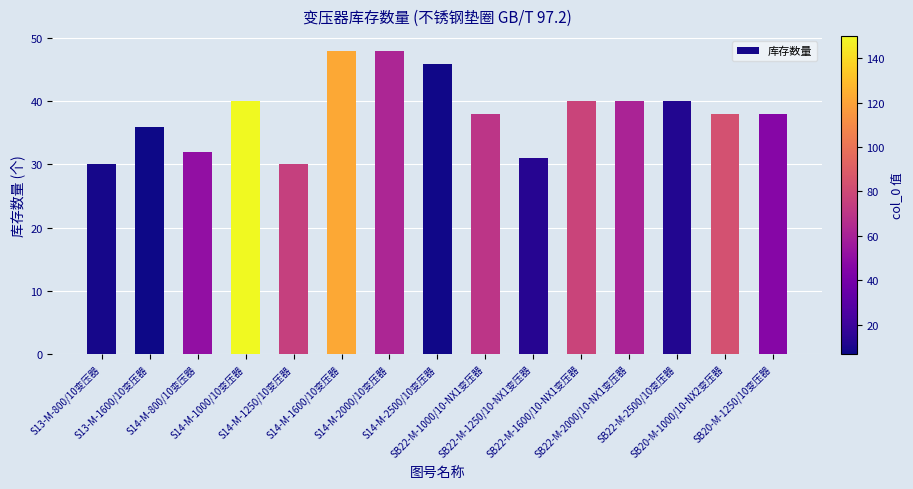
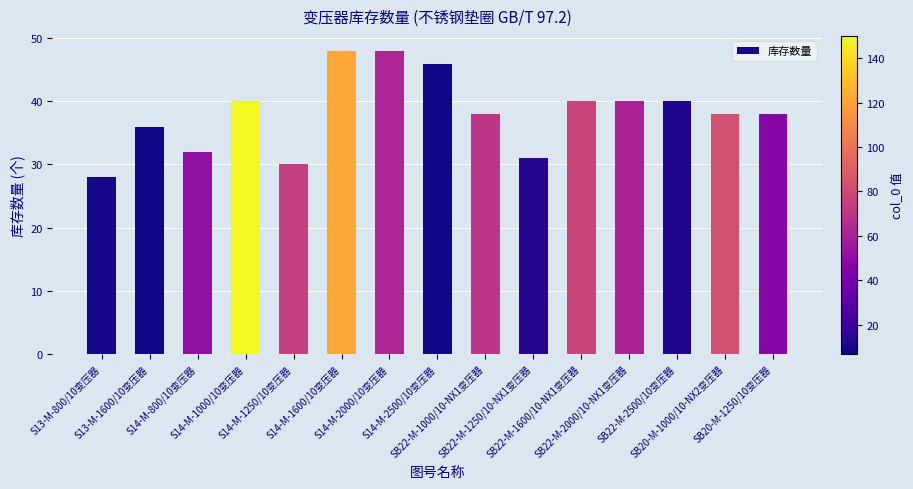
S13-M-800/10变压器: 30 -> 28
